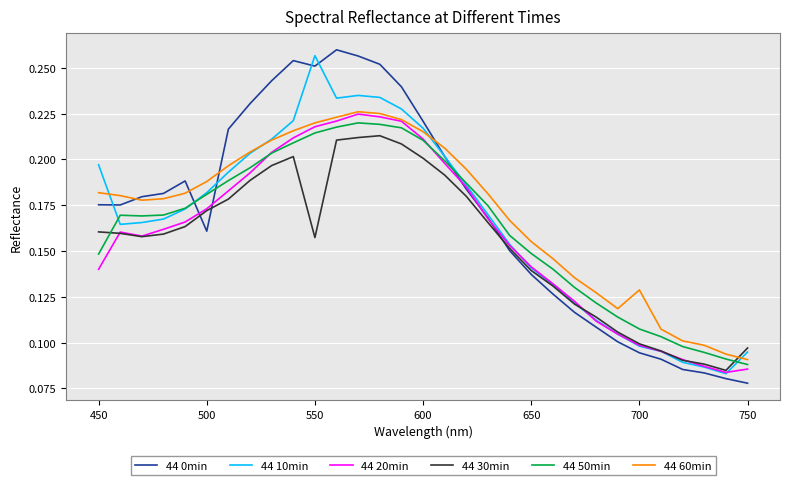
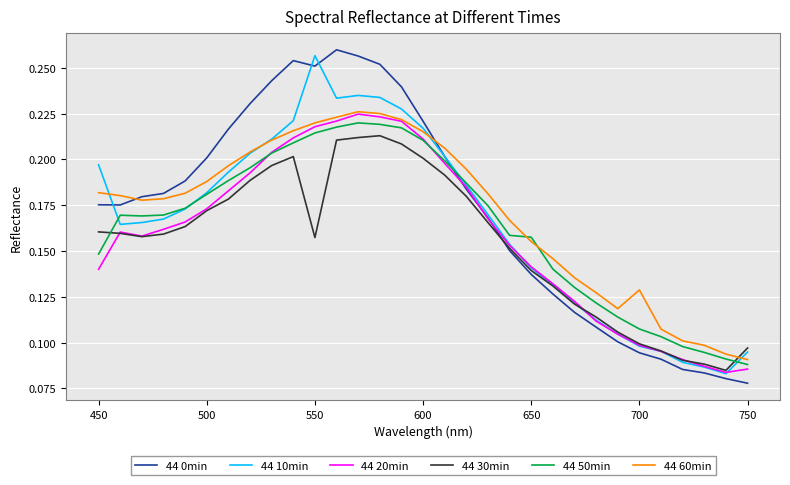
44 0min, 500: 0.161 -> 0.201
44 50min, 650: 0.149 -> 0.158
